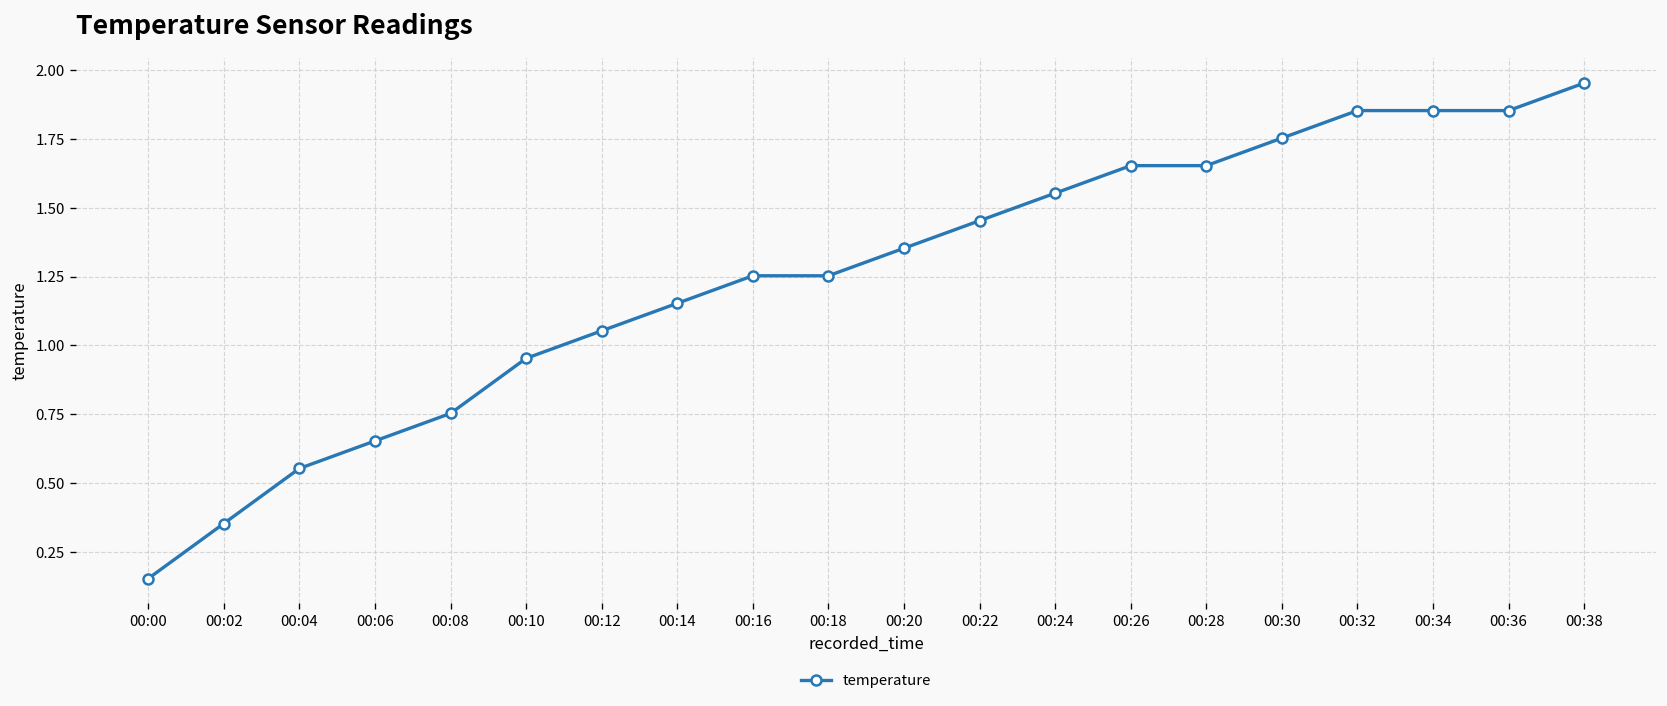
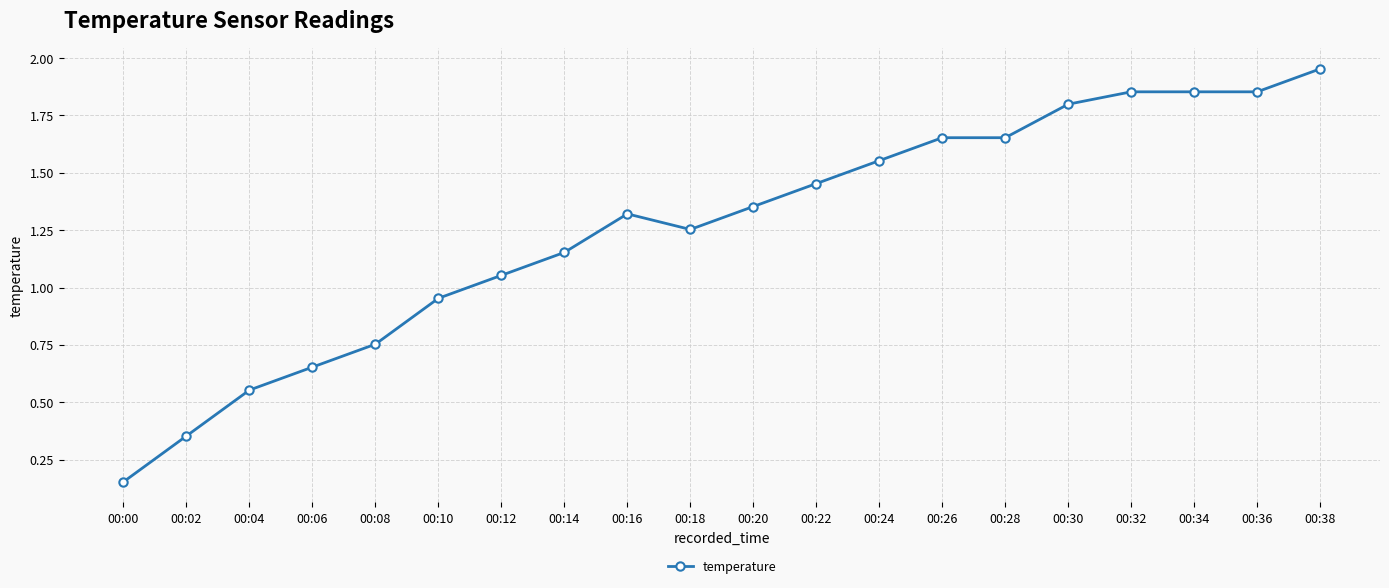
00:16: 1.25 -> 1.32
00:30: 1.75 -> 1.80
